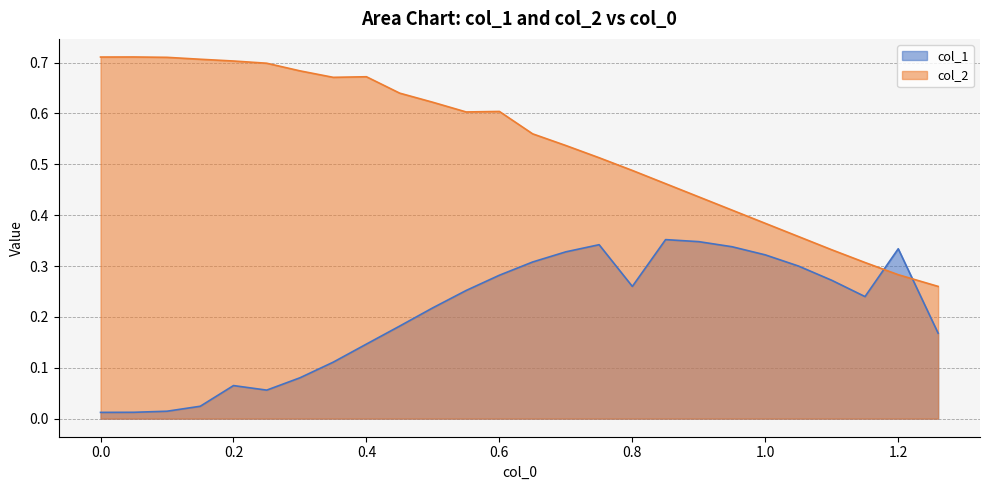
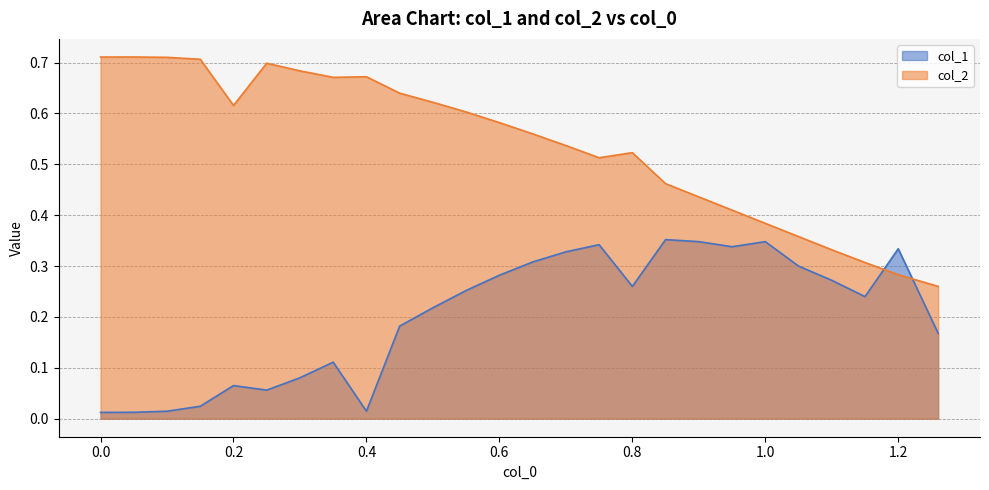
col_2, 0.2: 0.70 -> 0.62
col_1, 0.4: 0.15 -> 0.01
col_2, 0.6: 0.60 -> 0.58
col_2, 0.8: 0.49 -> 0.52
col_1, 1.0: 0.32 -> 0.35
